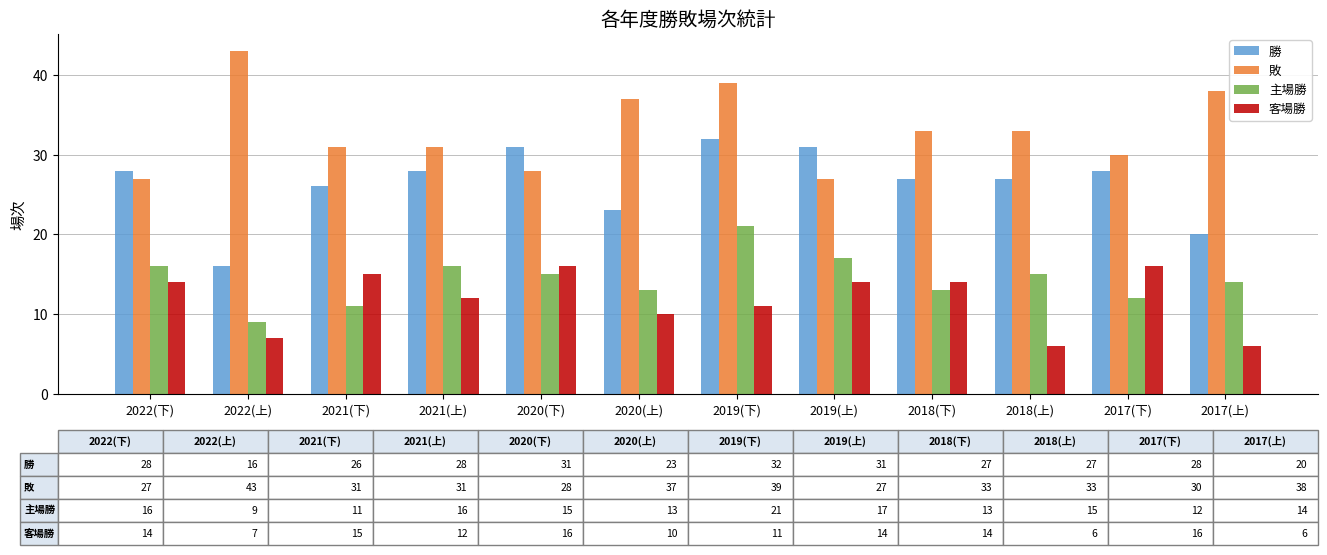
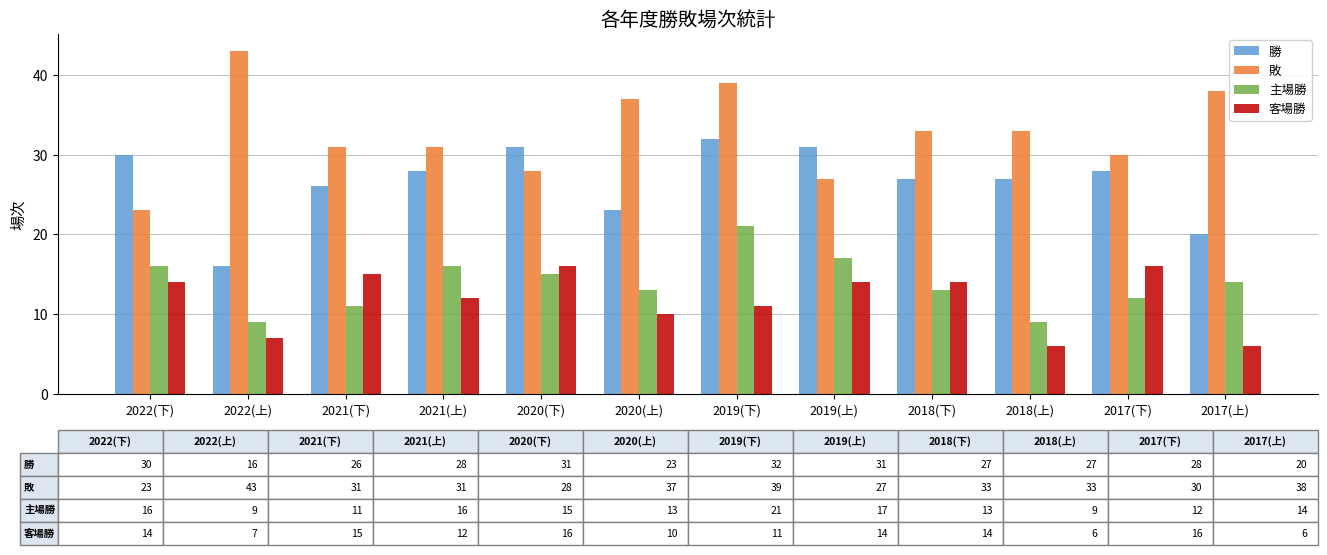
勝, 2022(下): 28 -> 30
敗, 2022(下): 27 -> 23
主場勝, 2018(上): 15 -> 9
